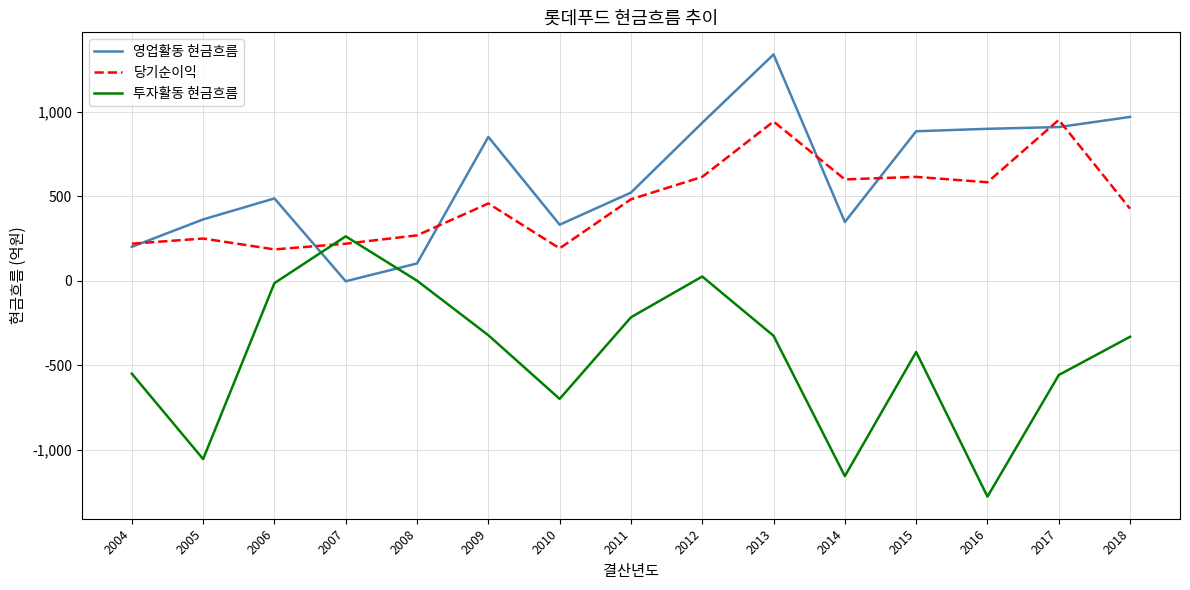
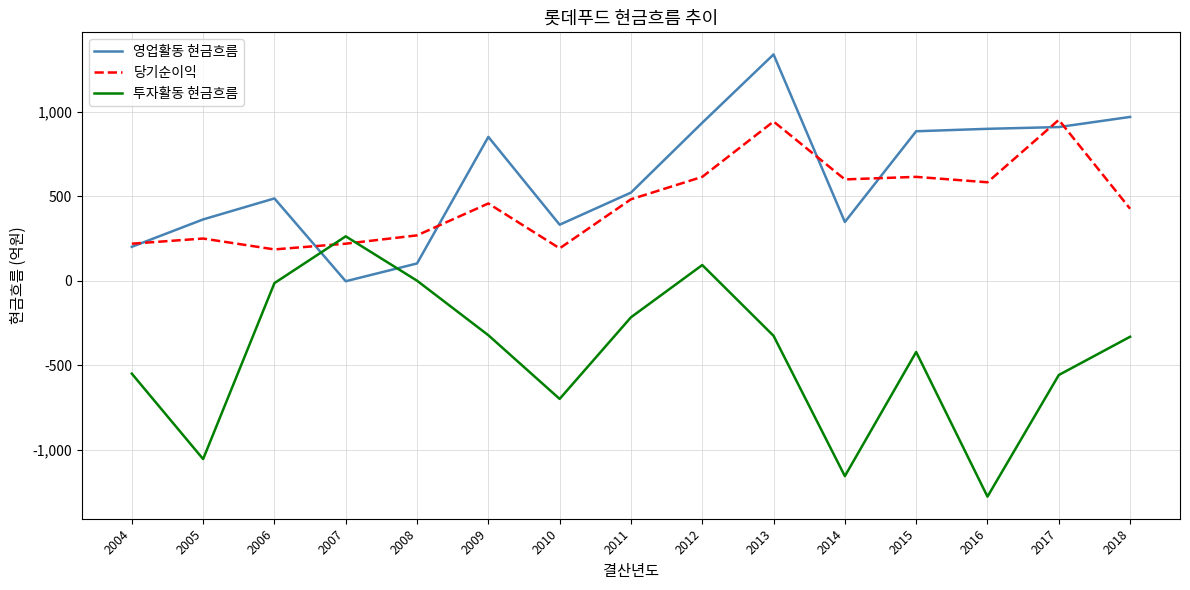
투자활동 현금흐름, 2012: 20 -> 90
